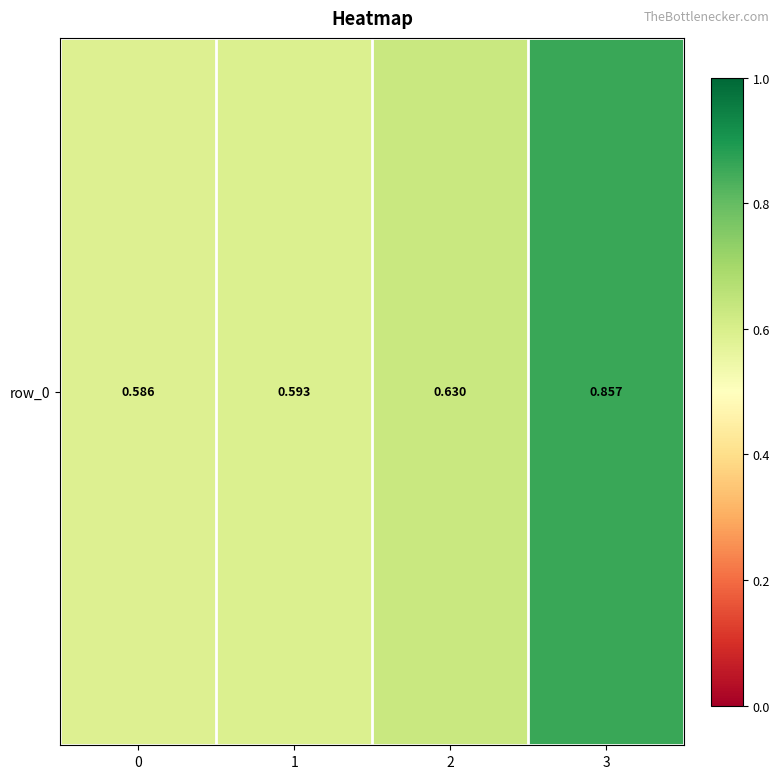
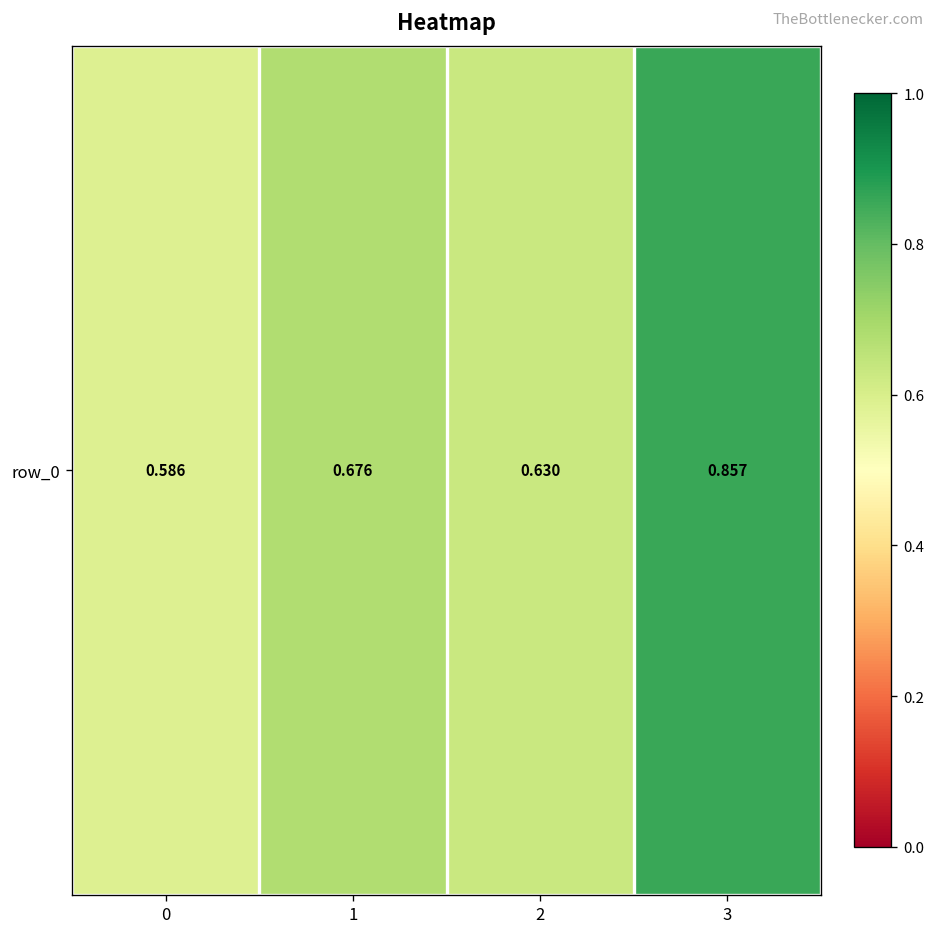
row_0, 1: 0.593 -> 0.676
